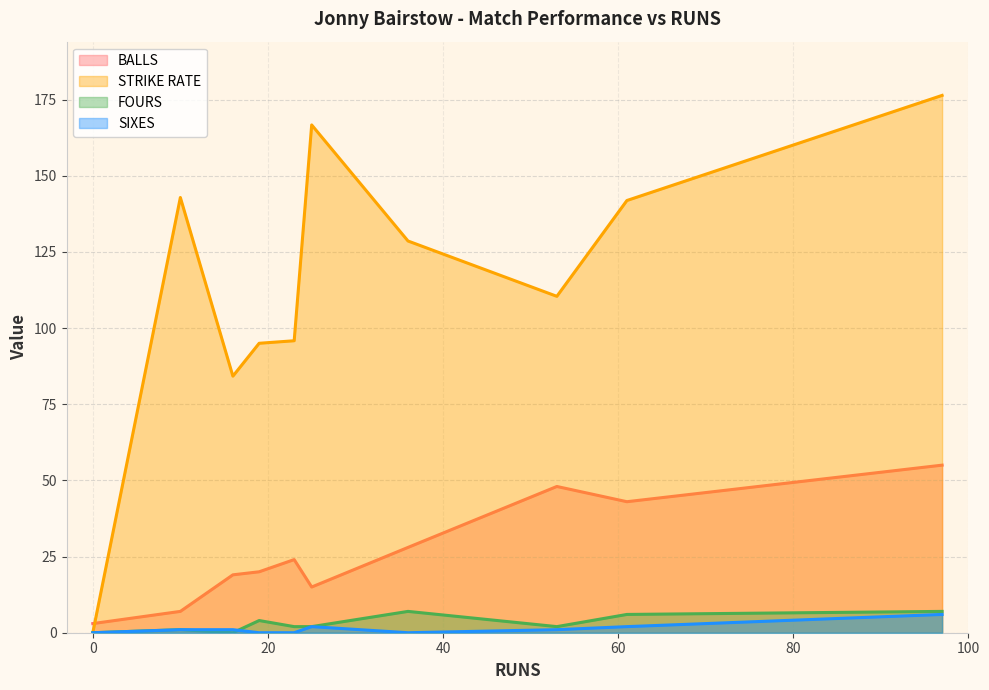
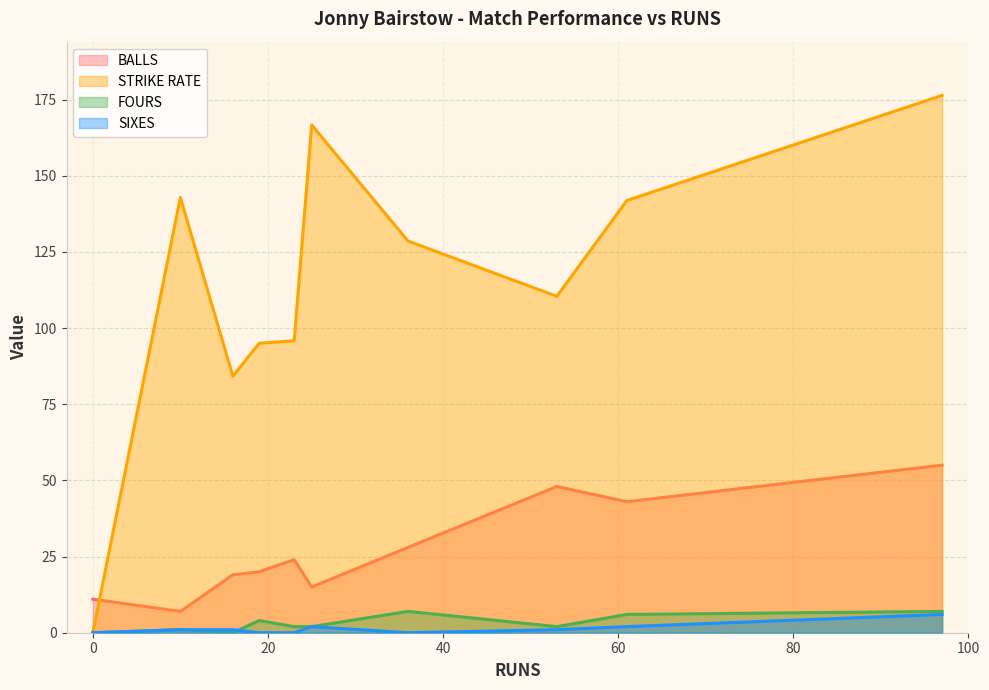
BALLS, 0: 3 -> 11
